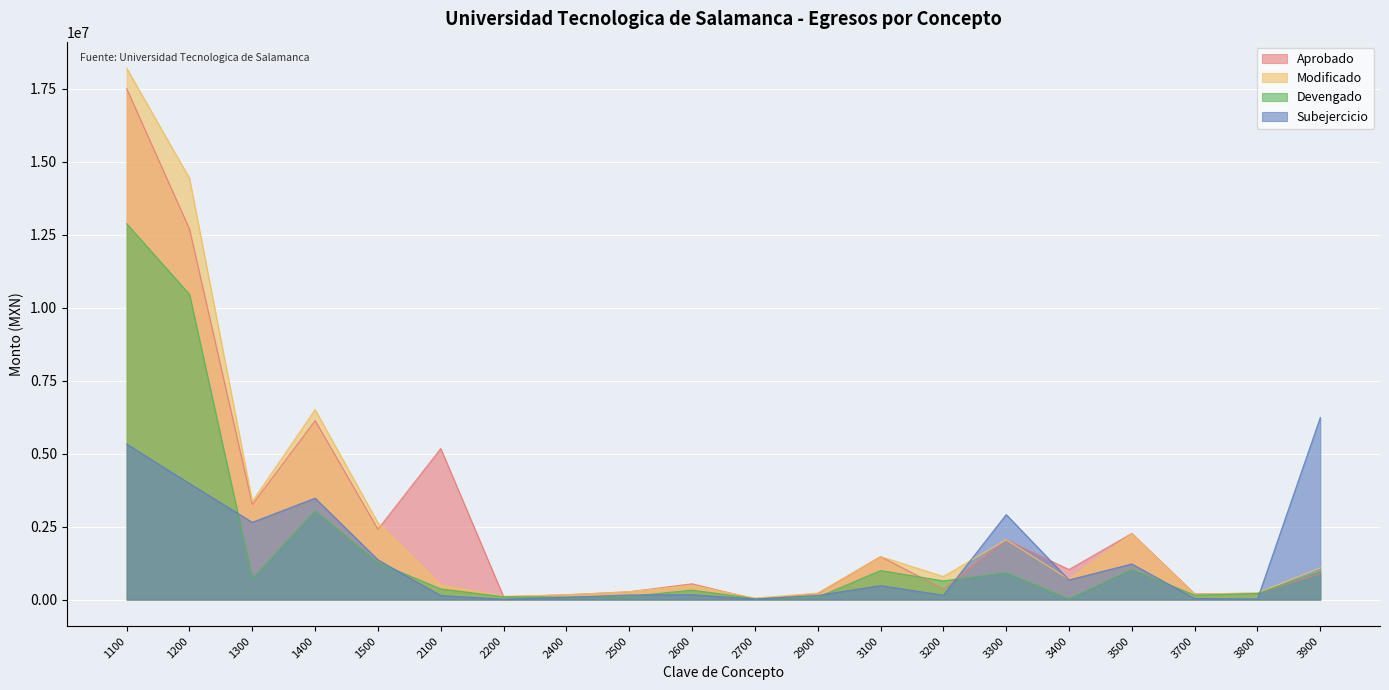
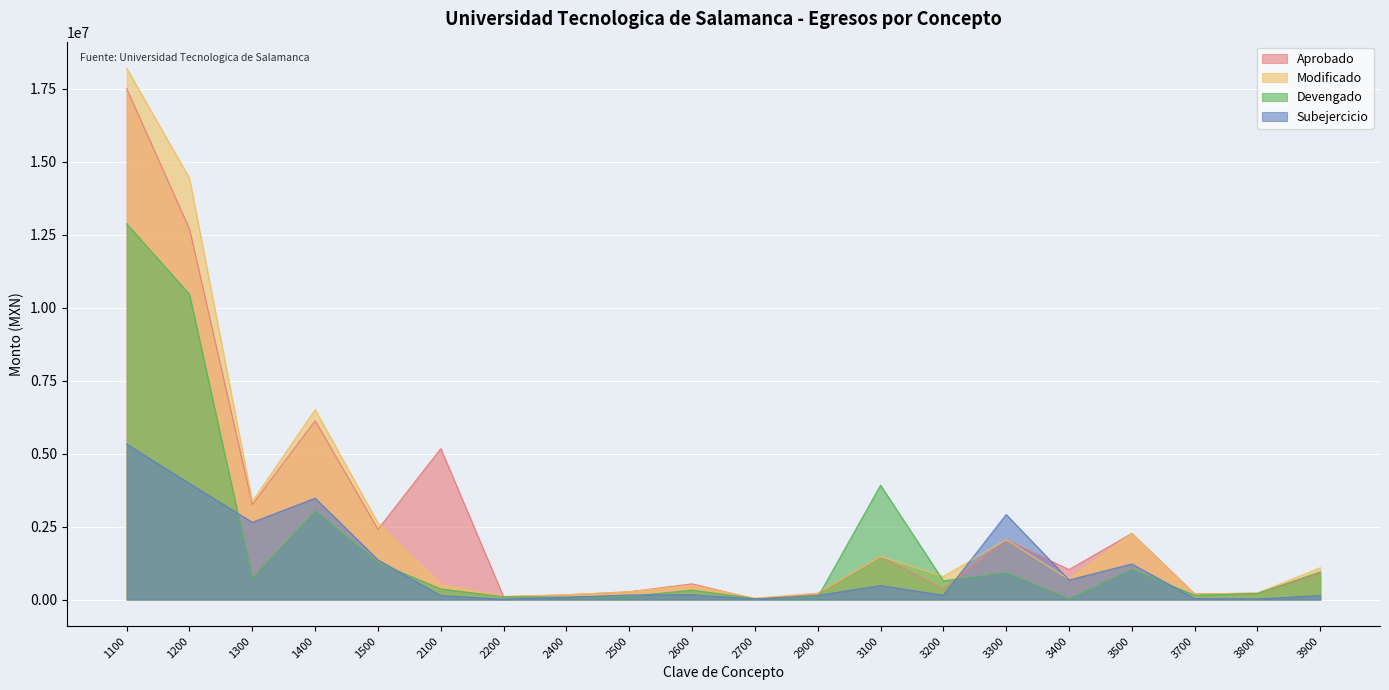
Devengado, 3100: 1000000 -> 3900000
Subejercicio, 3900: 6200000 -> 100000
